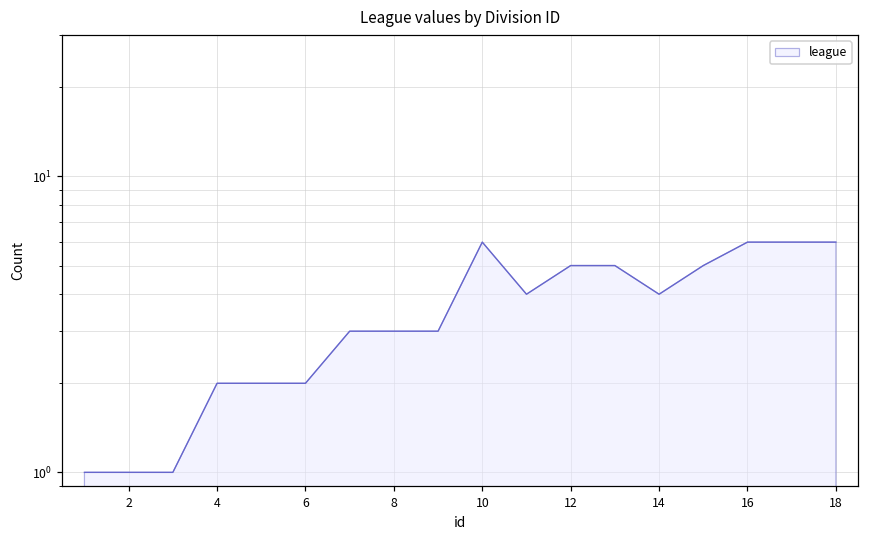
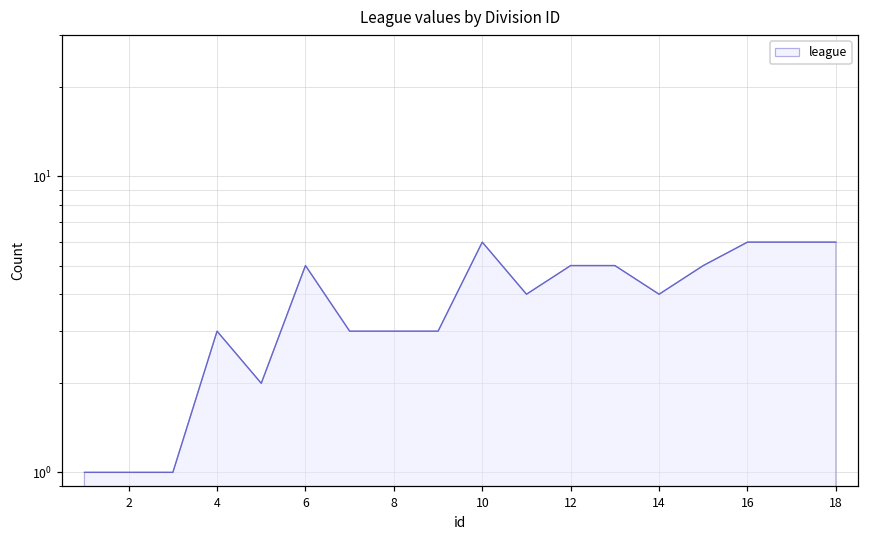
4: 2 -> 3
6: 2 -> 5
